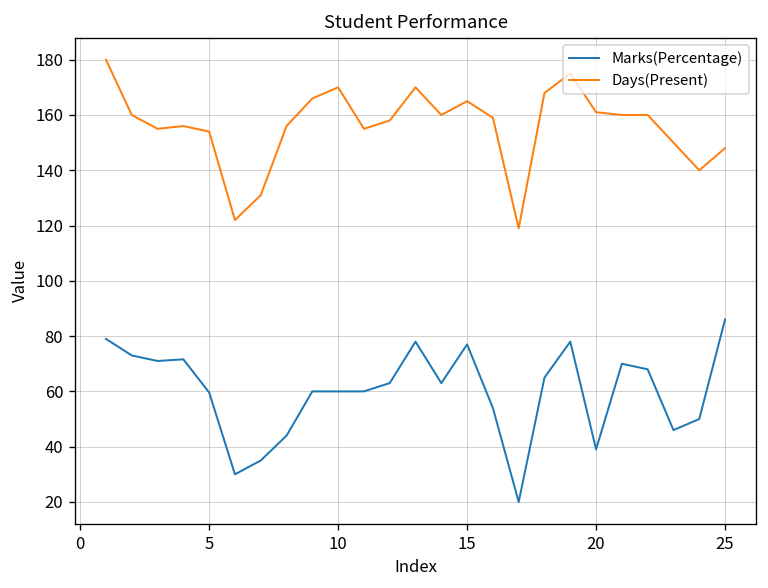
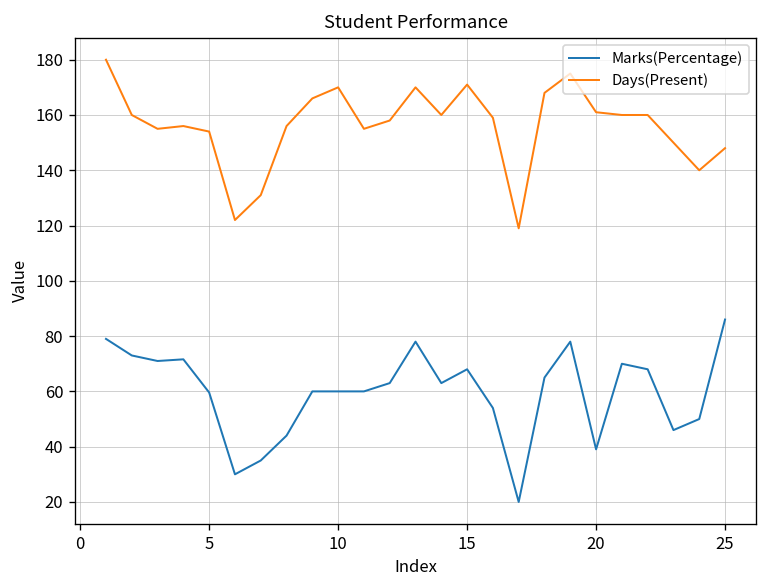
Marks(Percentage), 15: 77 -> 68
Days(Present), 15: 165 -> 171
